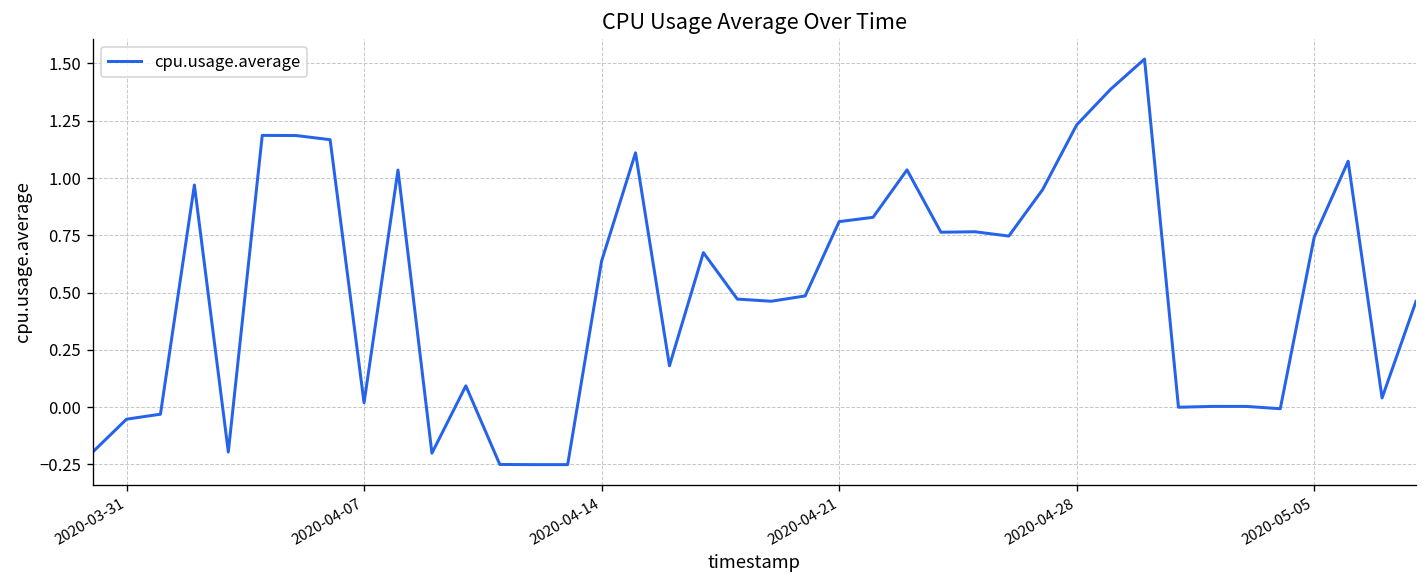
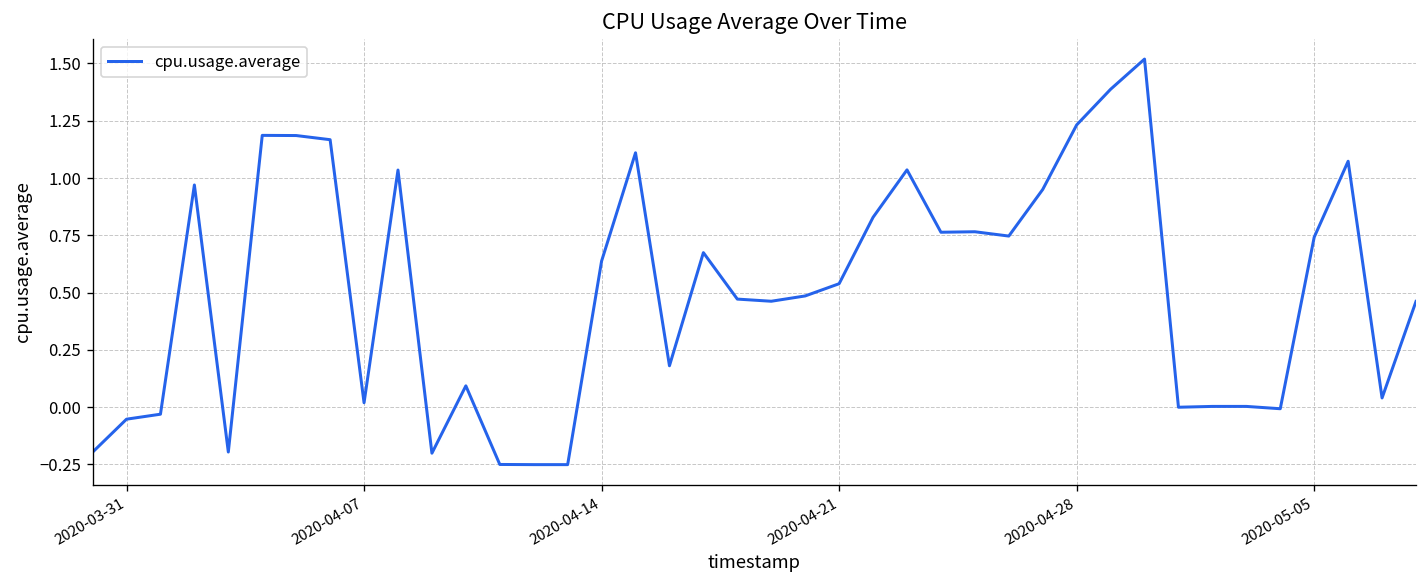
2020-04-21: 0.81 -> 0.54
